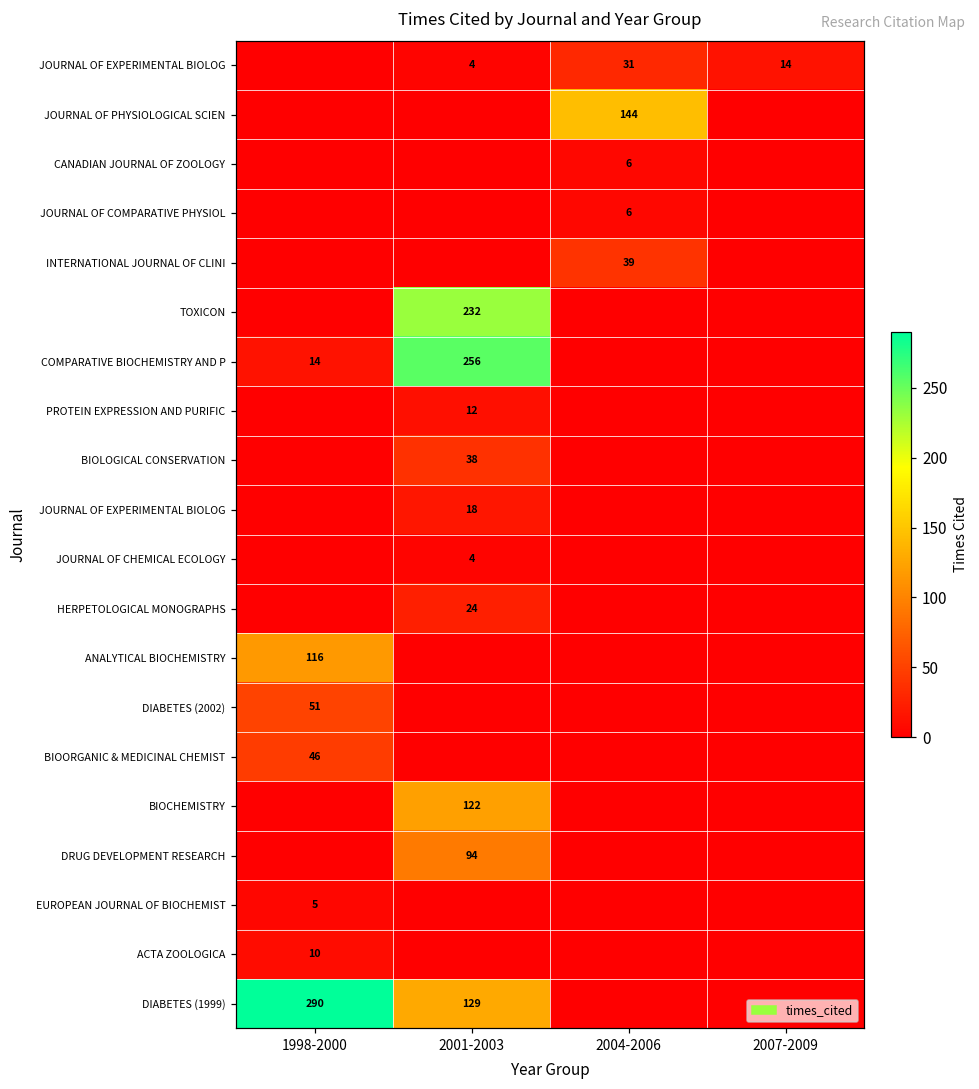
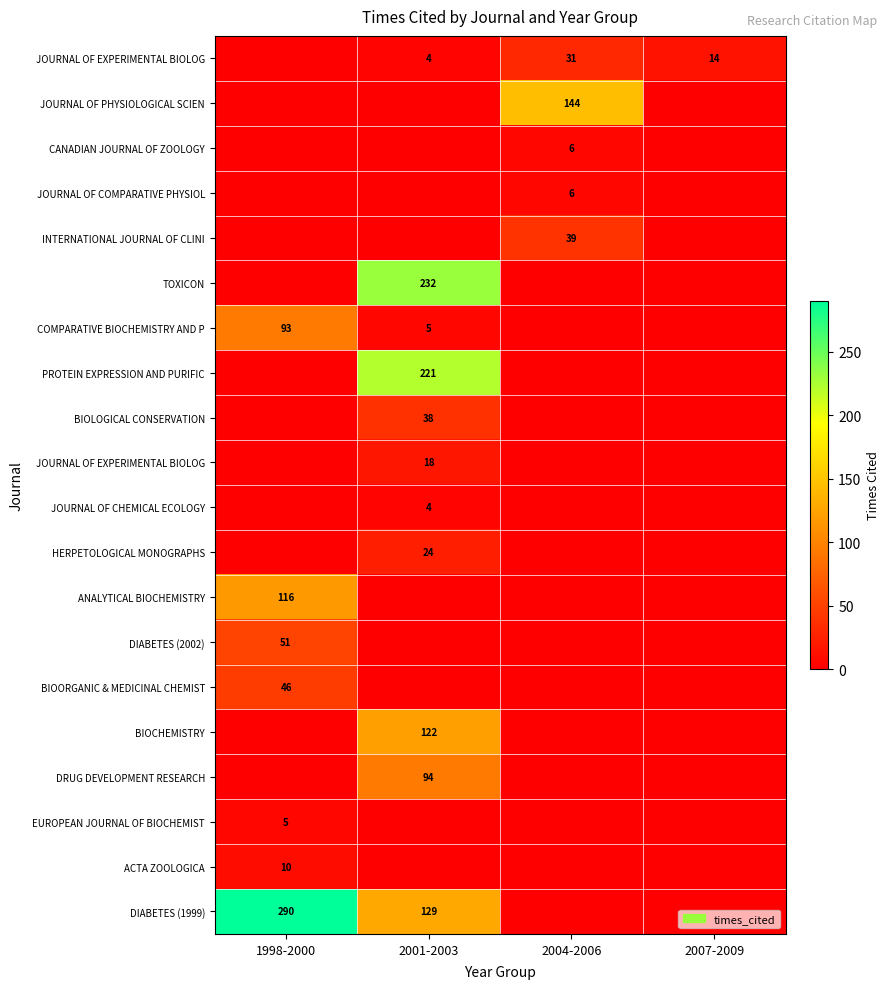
COMPARATIVE BIOCHEMISTRY AND P, 1998-2000: 14 -> 93
COMPARATIVE BIOCHEMISTRY AND P, 2001-2003: 256 -> 5
PROTEIN EXPRESSION AND PURIFIC, 2001-2003: 12 -> 221
